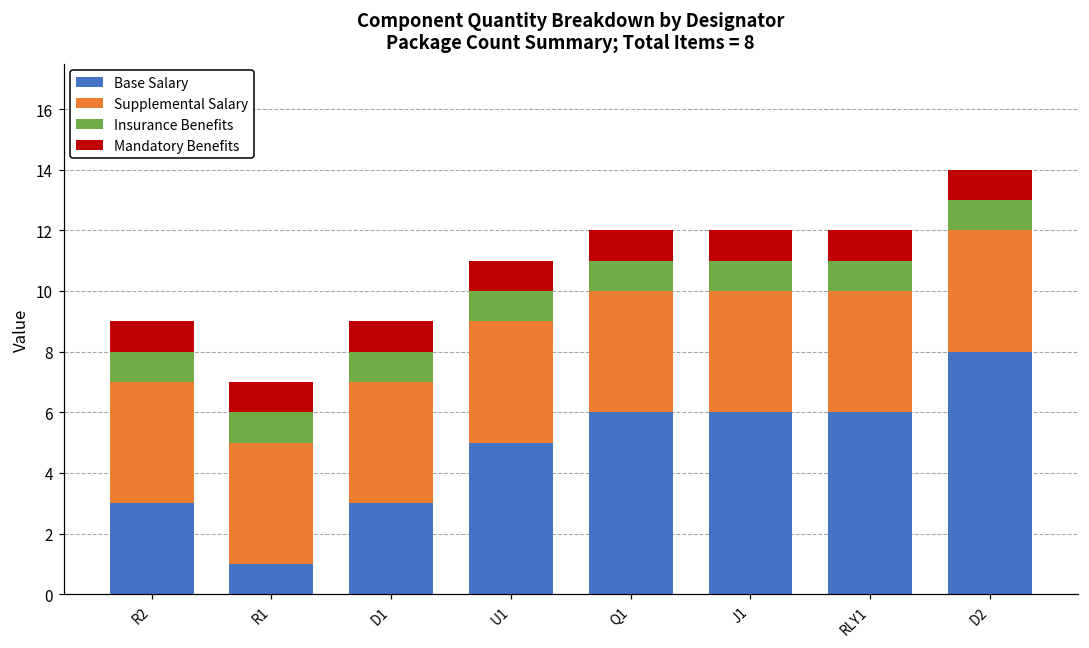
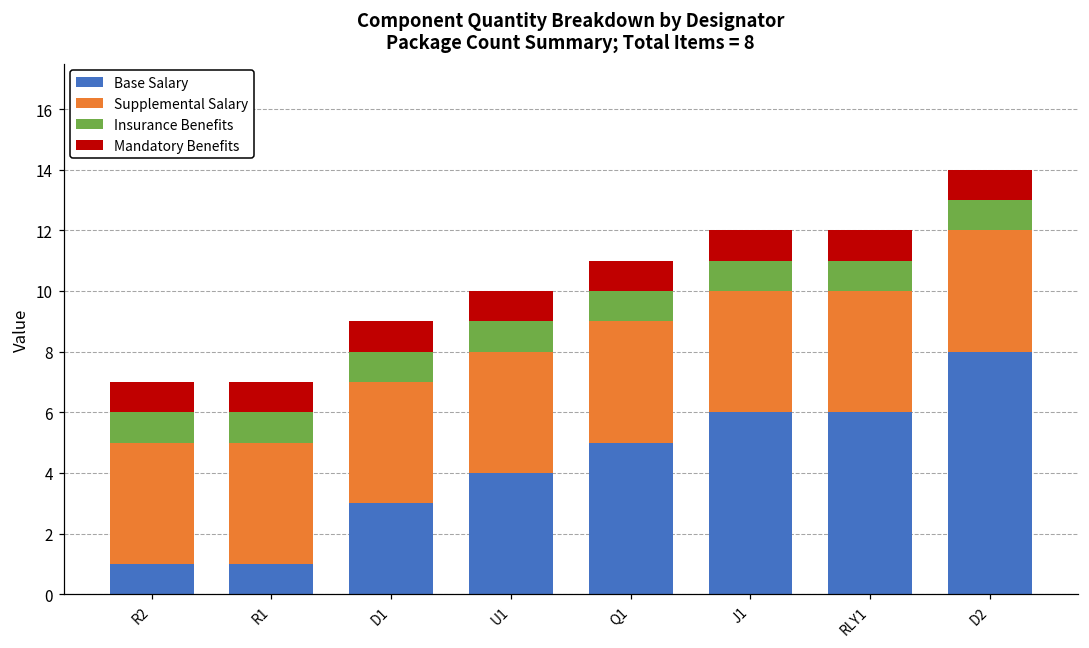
Base Salary, R2: 3 -> 1
Base Salary, U1: 5 -> 4
Base Salary, Q1: 6 -> 5
